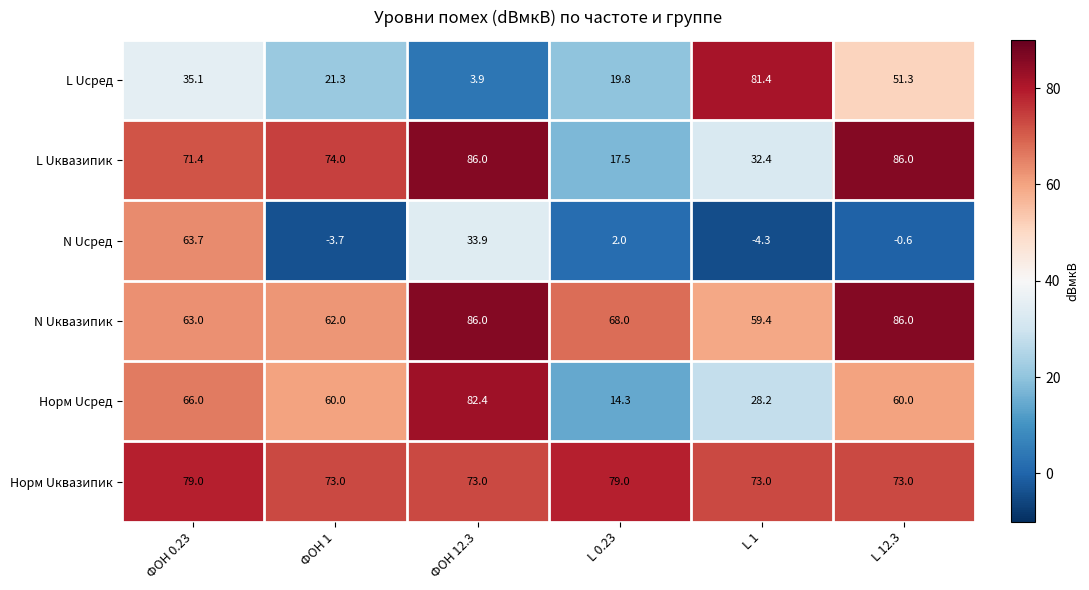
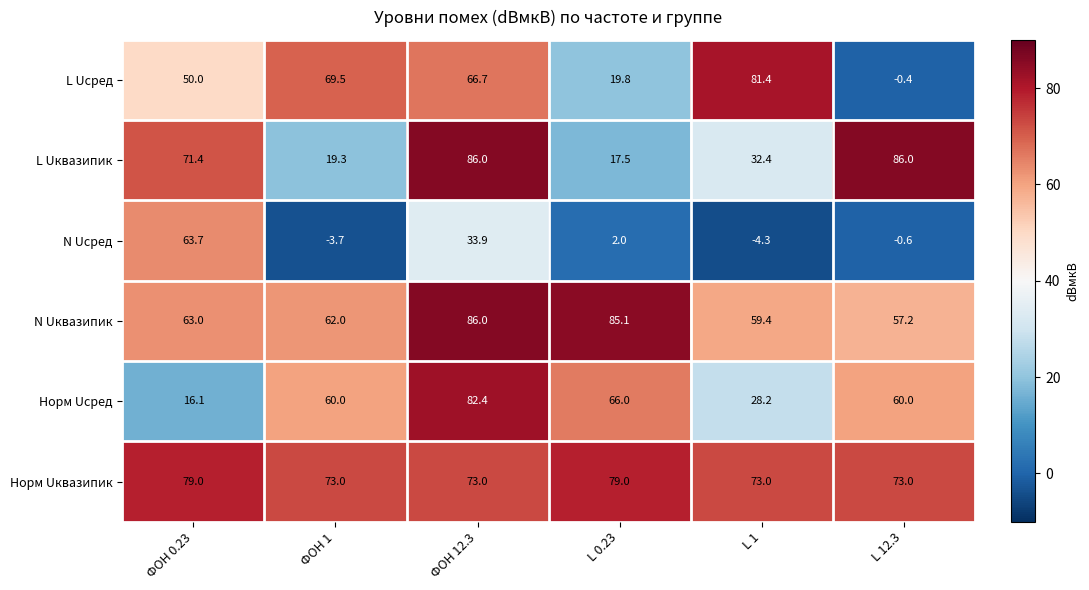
L Uсред, ФОН 0.23: 35.1 -> 50.0
L Uсред, ФОН 1: 21.3 -> 69.5
L Uсред, ФОН 12.3: 3.9 -> 66.7
L Uсред, L 12.3: 51.3 -> -0.4
L Uквазипик, ФОН 1: 74.0 -> 19.3
N Uквазипик, L 0.23: 68.0 -> 85.1
N Uквазипик, L 12.3: 86.0 -> 57.2
Норм Uсред, ФОН 0.23: 66.0 -> 16.1
Норм Uсред, L 0.23: 14.3 -> 66.0
